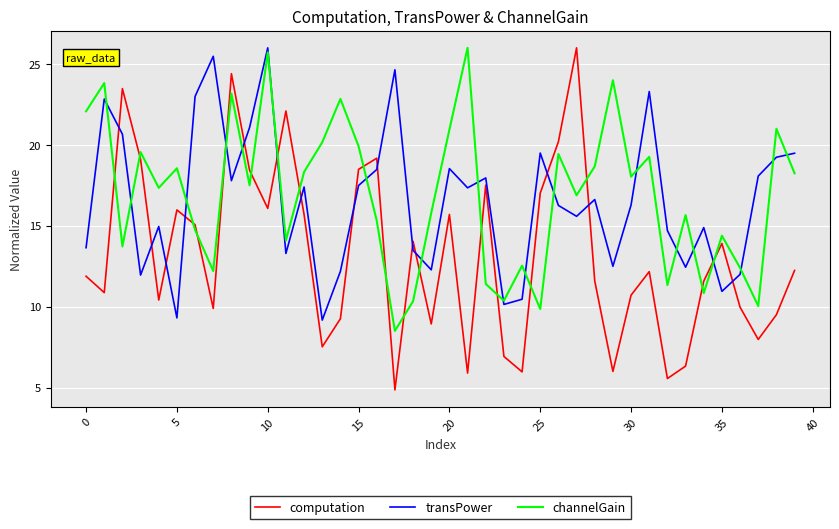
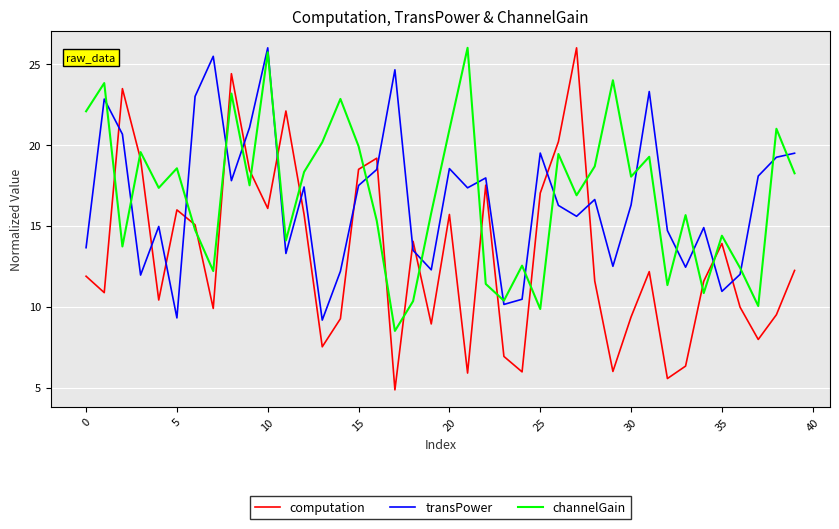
computation, 30: 10.7 -> 9.4
